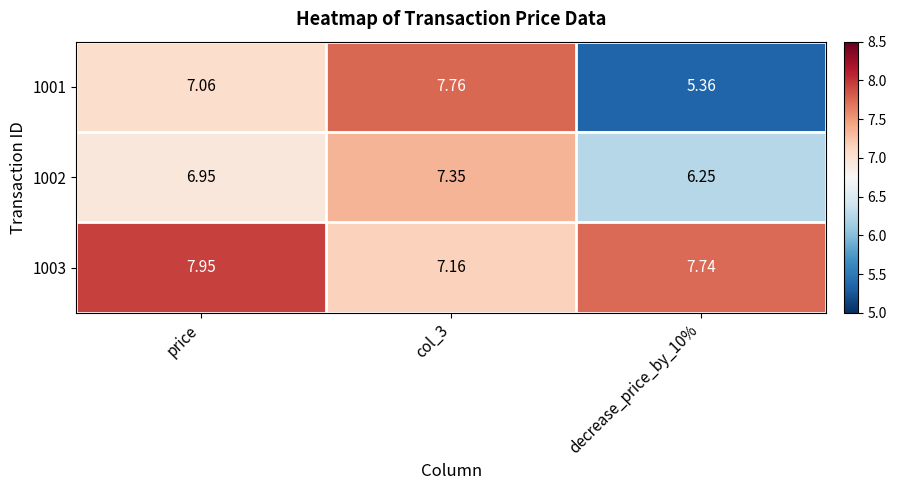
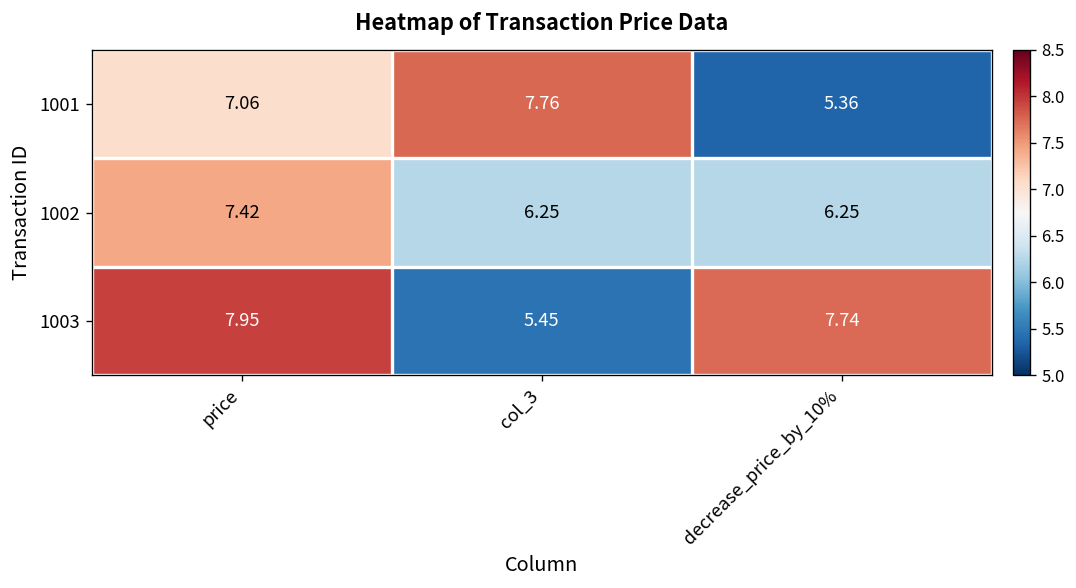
1002, price: 6.95 -> 7.42
1002, col_3: 7.35 -> 6.25
1003, col_3: 7.16 -> 5.45
